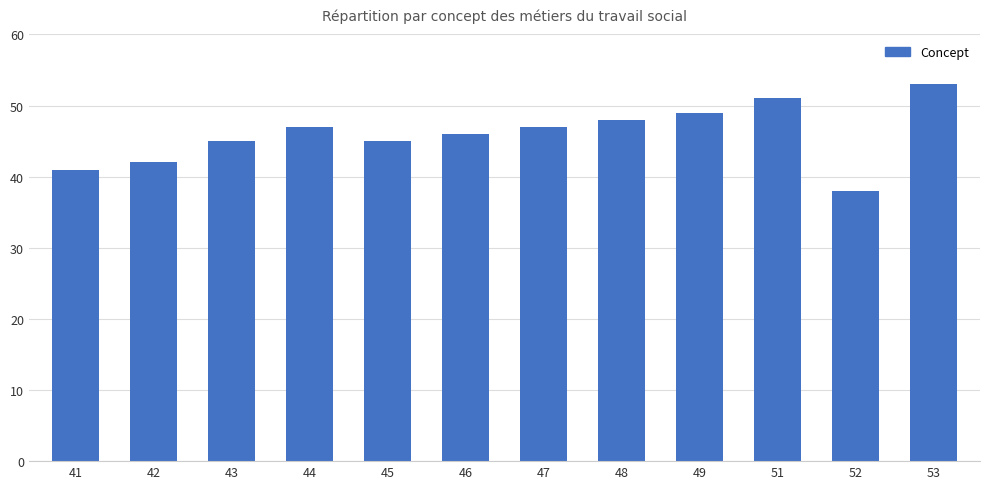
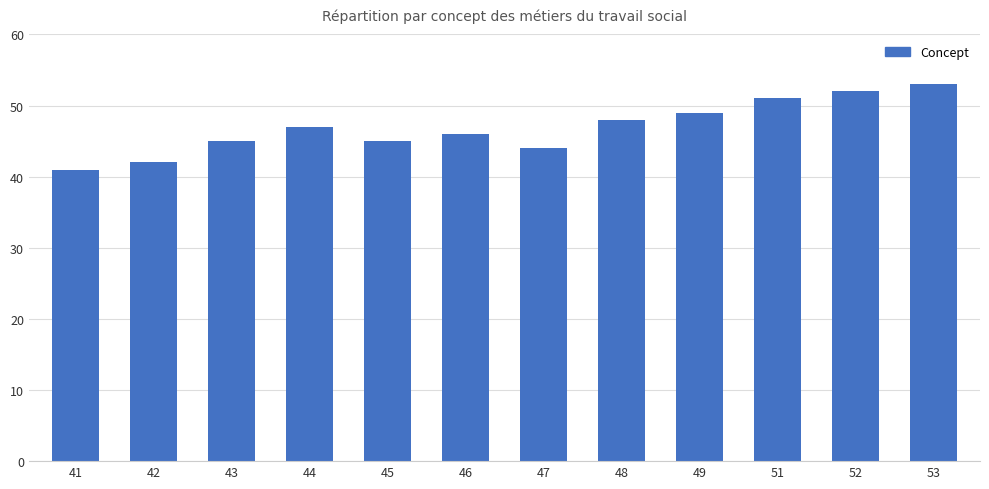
47: 47 -> 44
52: 38 -> 52
